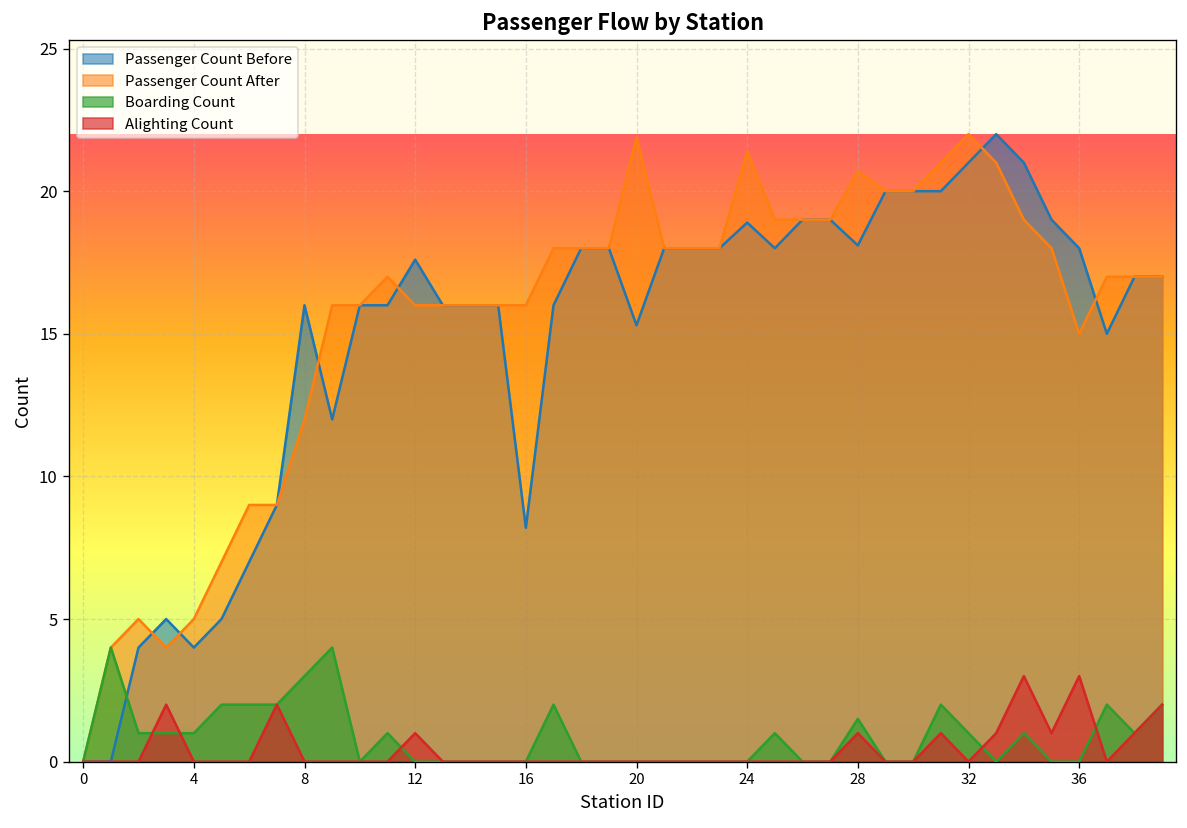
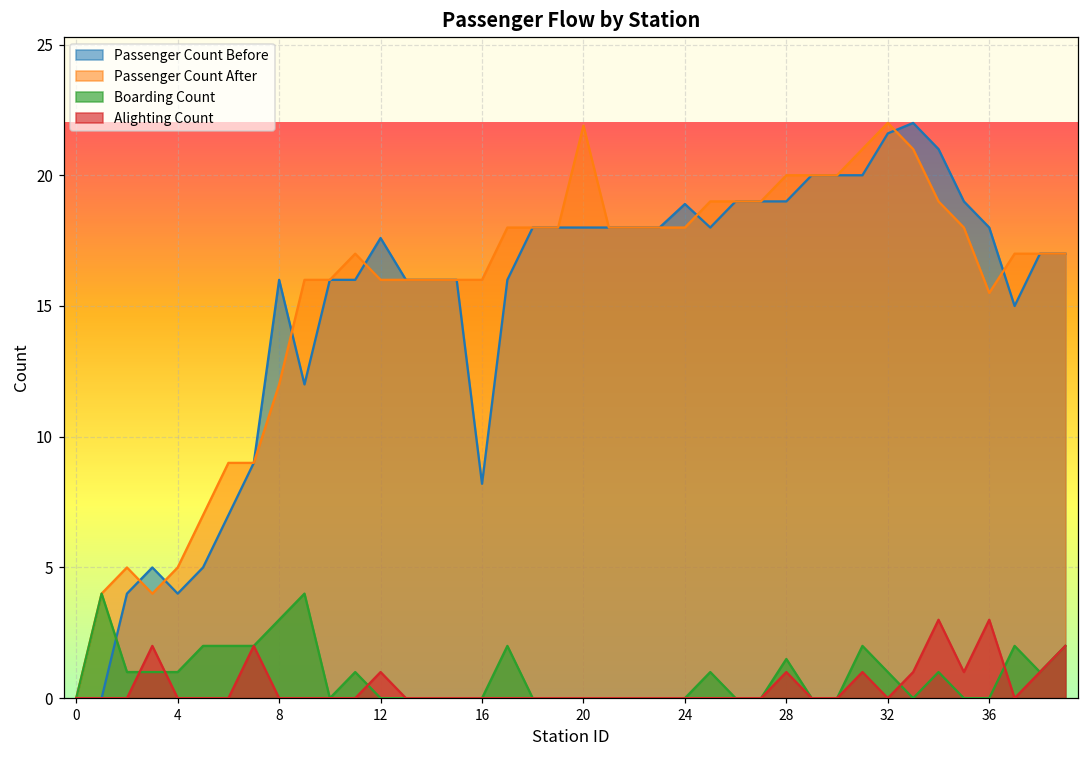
Passenger Count Before, 20: 15.3 -> 18.0
Passenger Count After, 24: 21.4 -> 18.0
Passenger Count Before, 28: 18.1 -> 19.0
Passenger Count After, 28: 20.7 -> 20.0
Passenger Count Before, 32: 21.0 -> 21.6
Passenger Count After, 36: 15.0 -> 15.5
